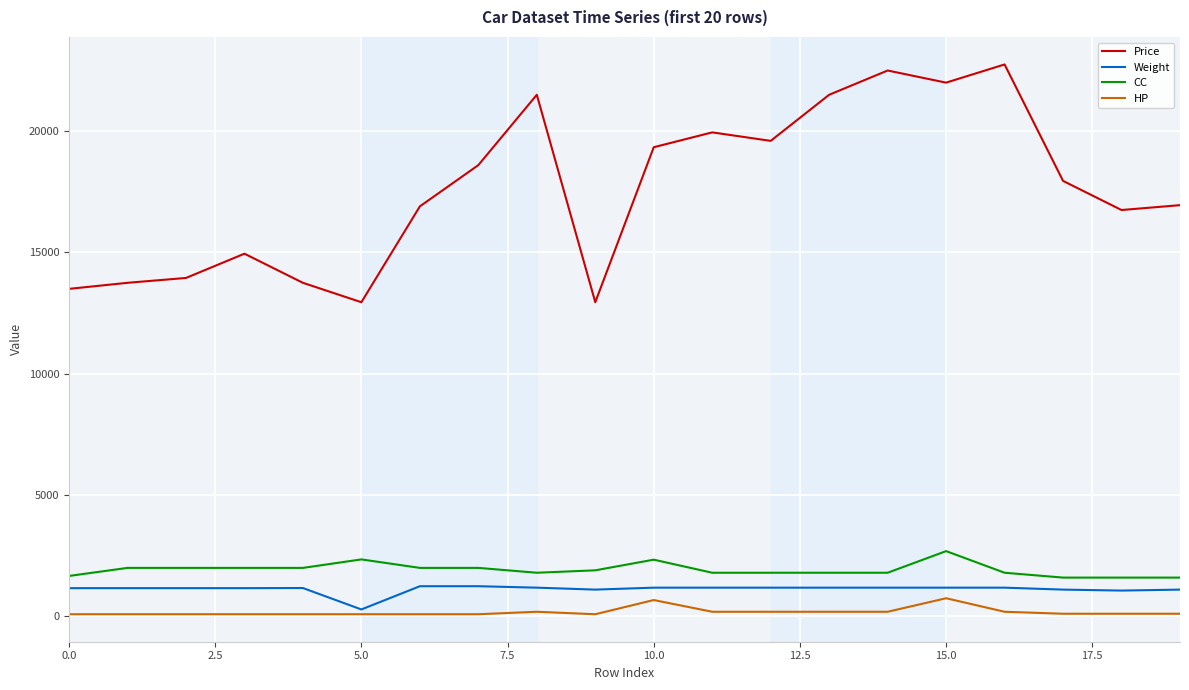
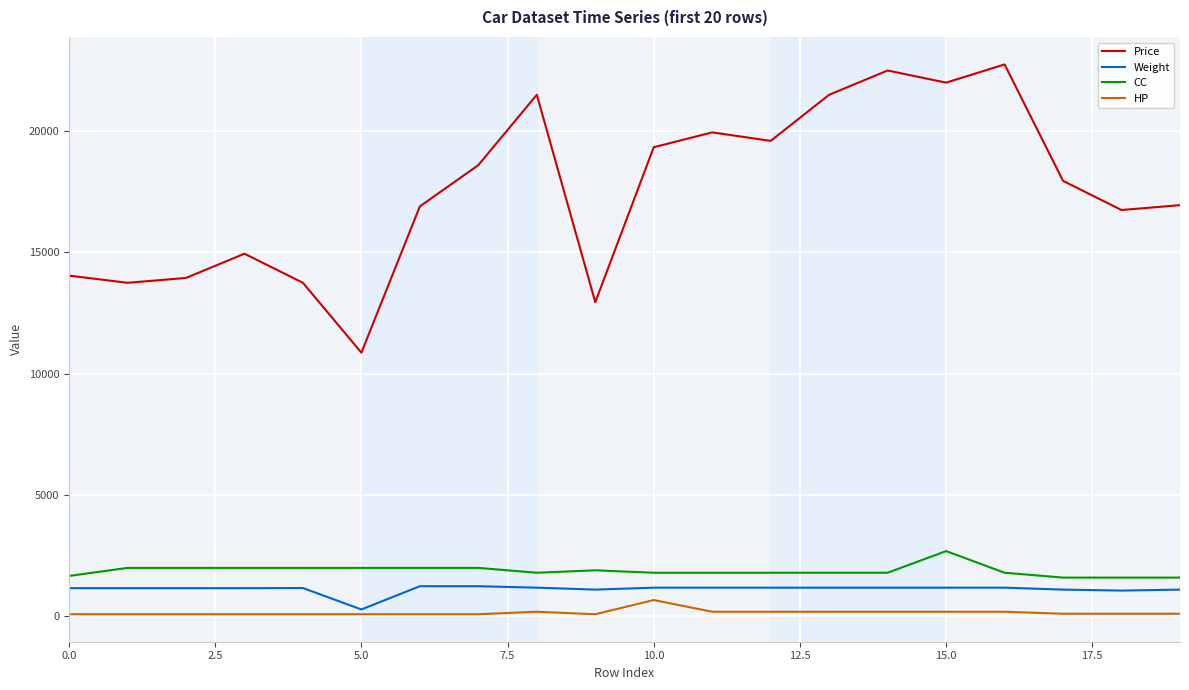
Price, 0.0: 13500 -> 14000
Price, 5.0: 13000 -> 10900
CC, 5.0: 2400 -> 2000
CC, 10.0: 2300 -> 1800
HP, 15.0: 700 -> 200
